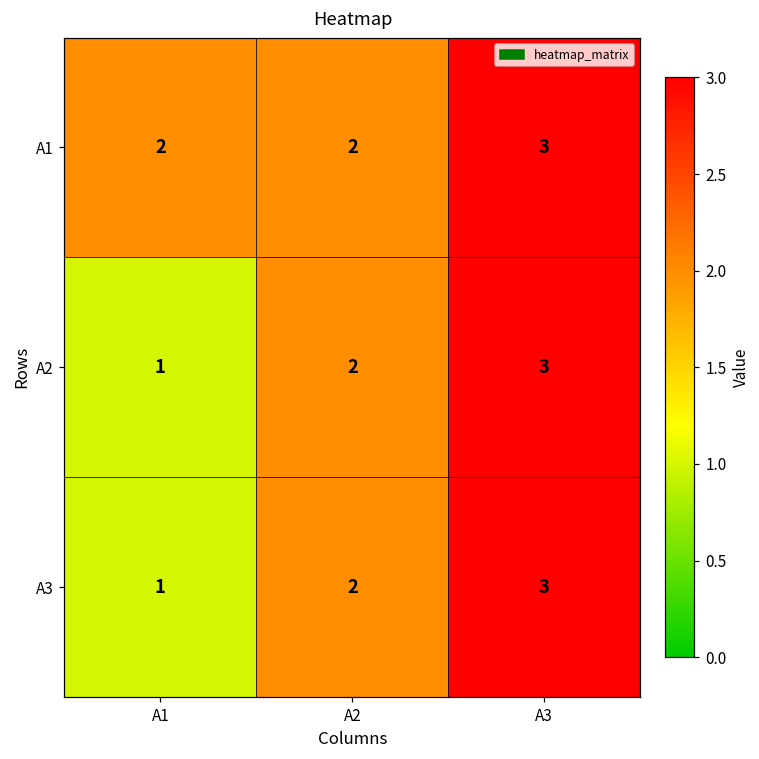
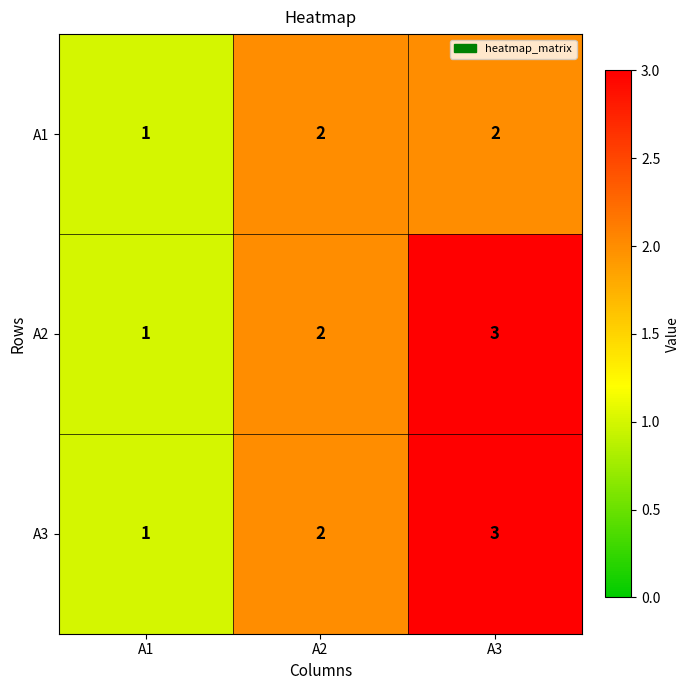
A1, A1: 2 -> 1
A1, A3: 3 -> 2
